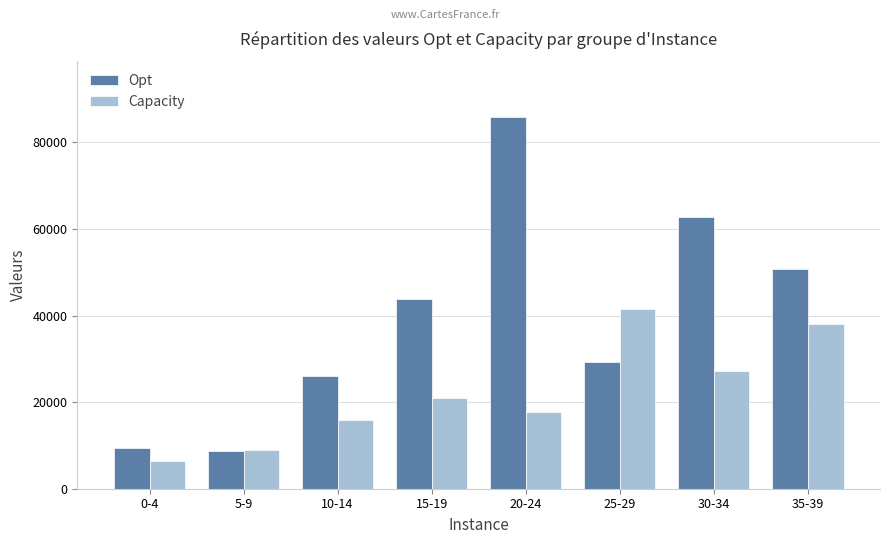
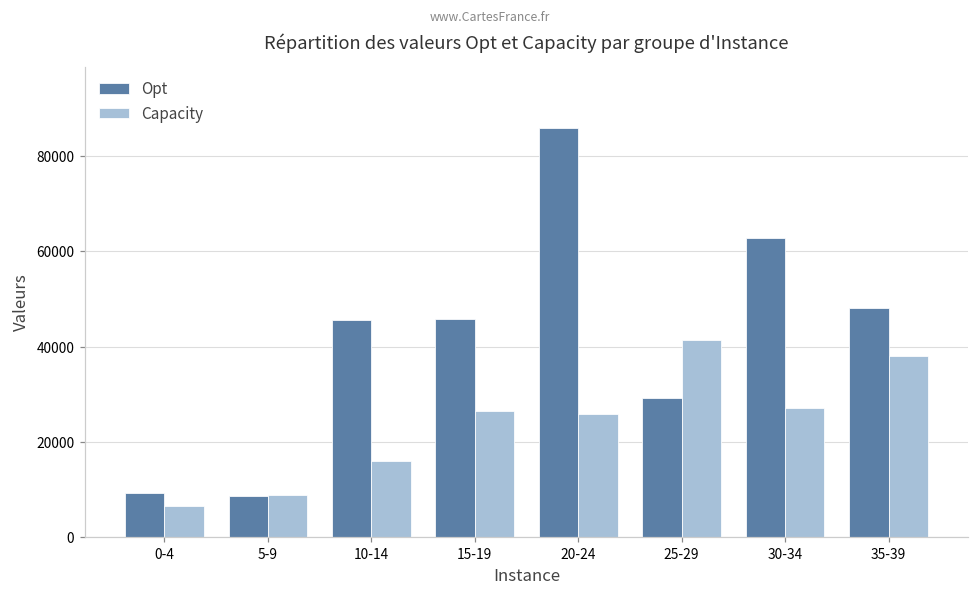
Opt, 10-14: 26000 -> 46000
Opt, 15-19: 44000 -> 46000
Capacity, 15-19: 21000 -> 27000
Capacity, 20-24: 18000 -> 26000
Opt, 35-39: 51000 -> 48000
